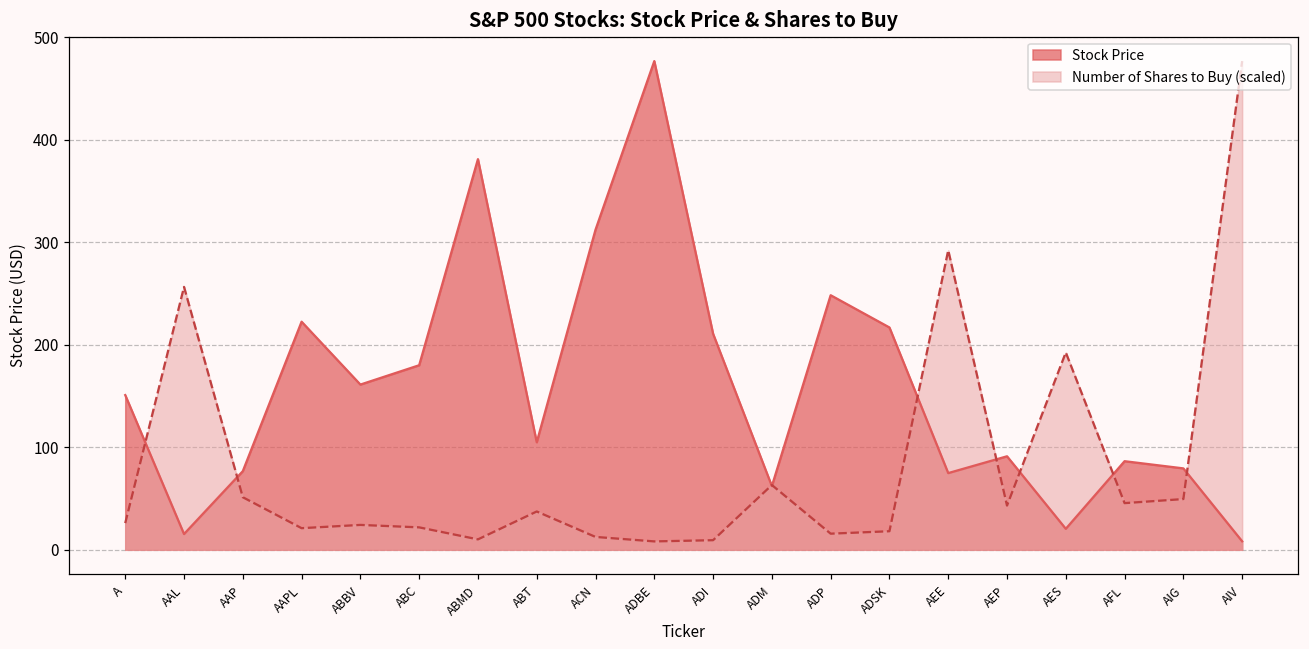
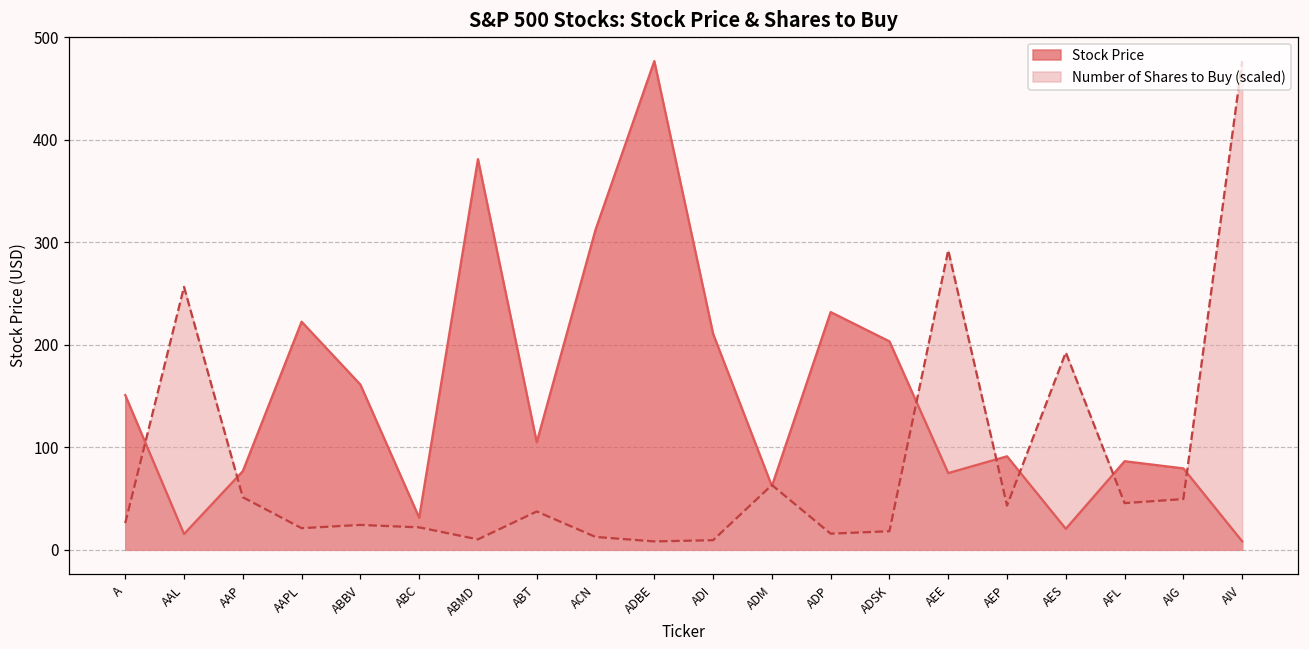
Stock Price, ABC: 180 -> 30
Stock Price, ADP: 250 -> 230
Stock Price, ADSK: 220 -> 200
